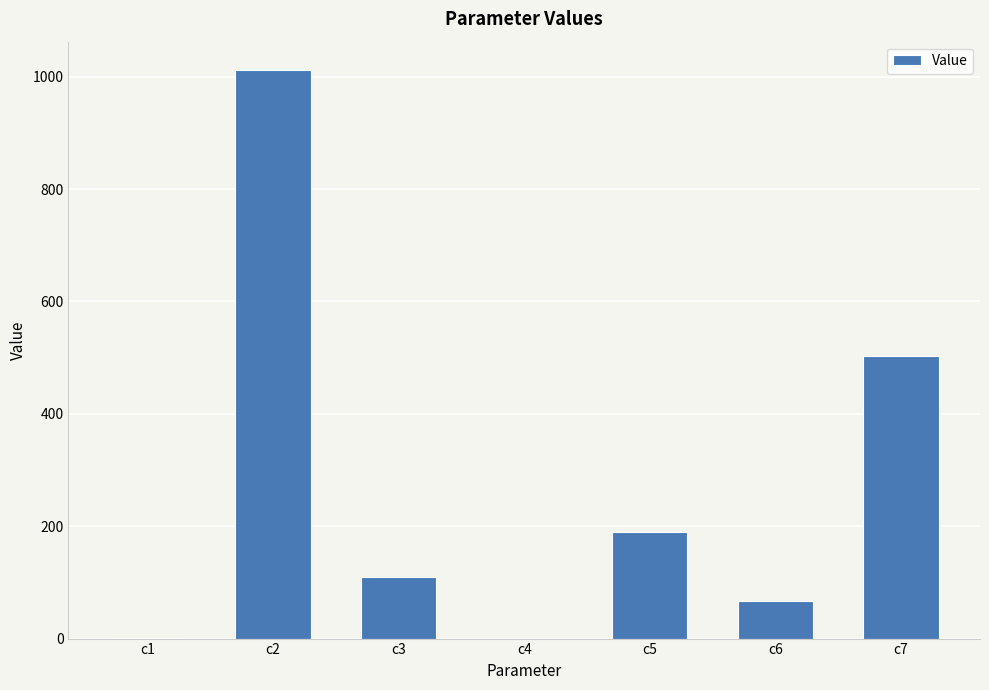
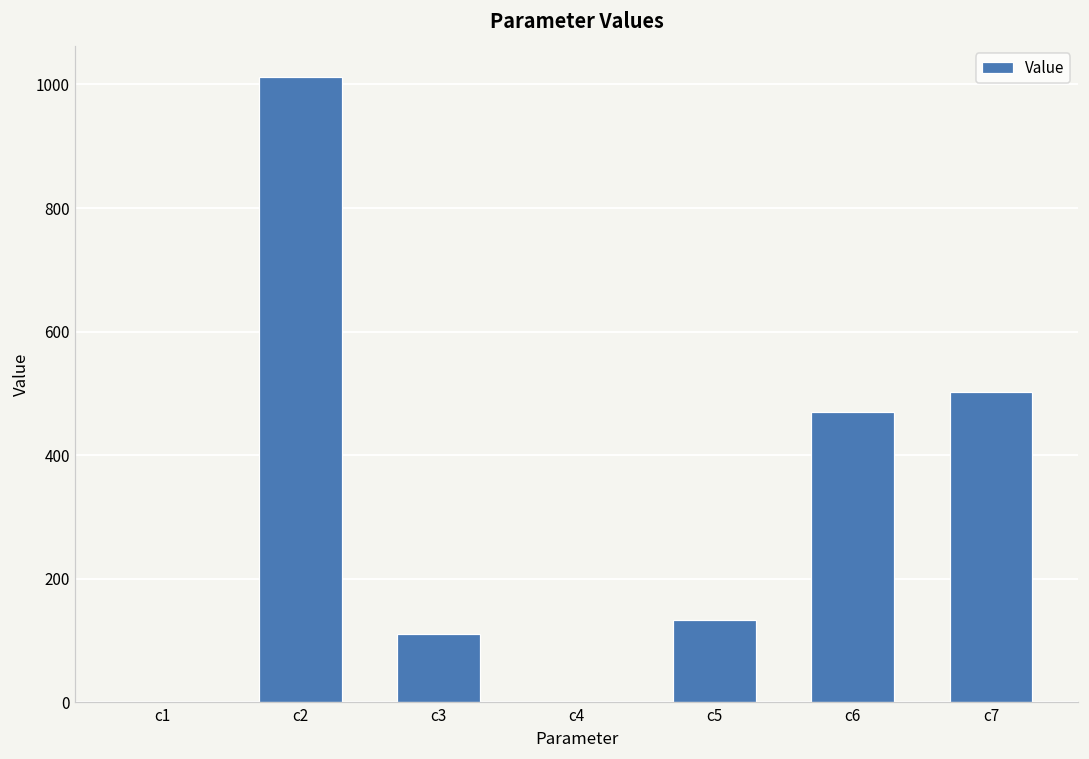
c5: 190 -> 130
c6: 70 -> 470
